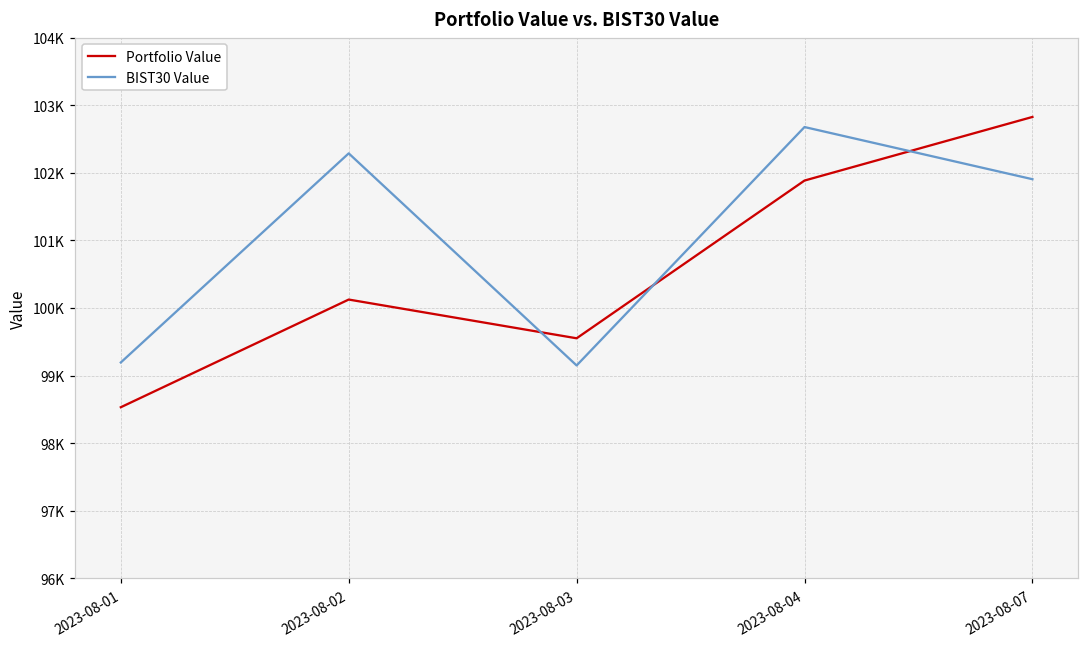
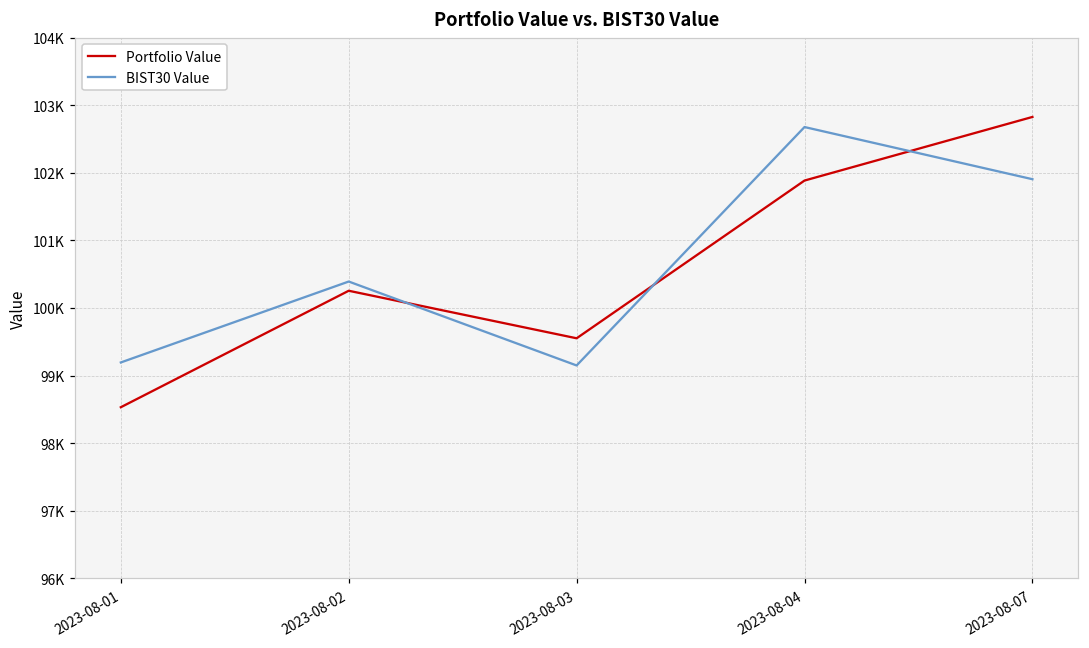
Portfolio Value, 2023-08-02: 100100 -> 100300
BIST30 Value, 2023-08-02: 102300 -> 100400
